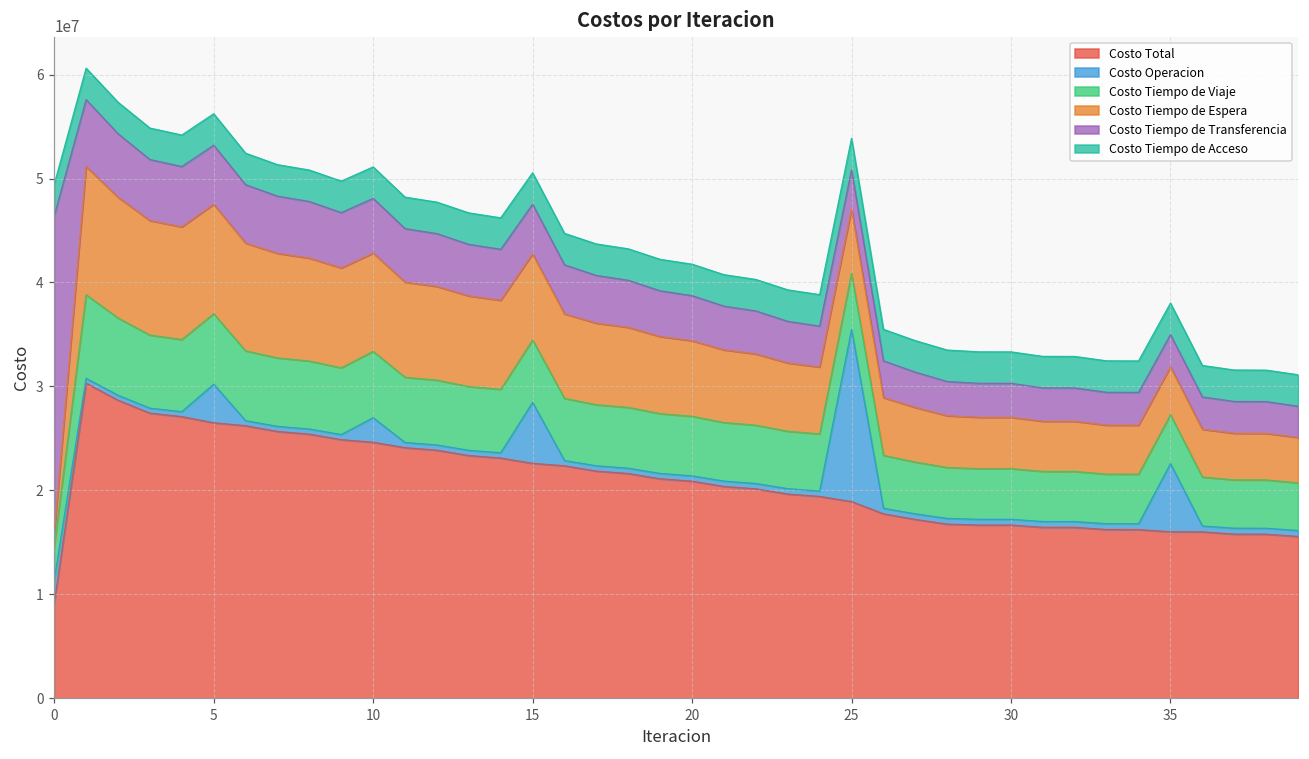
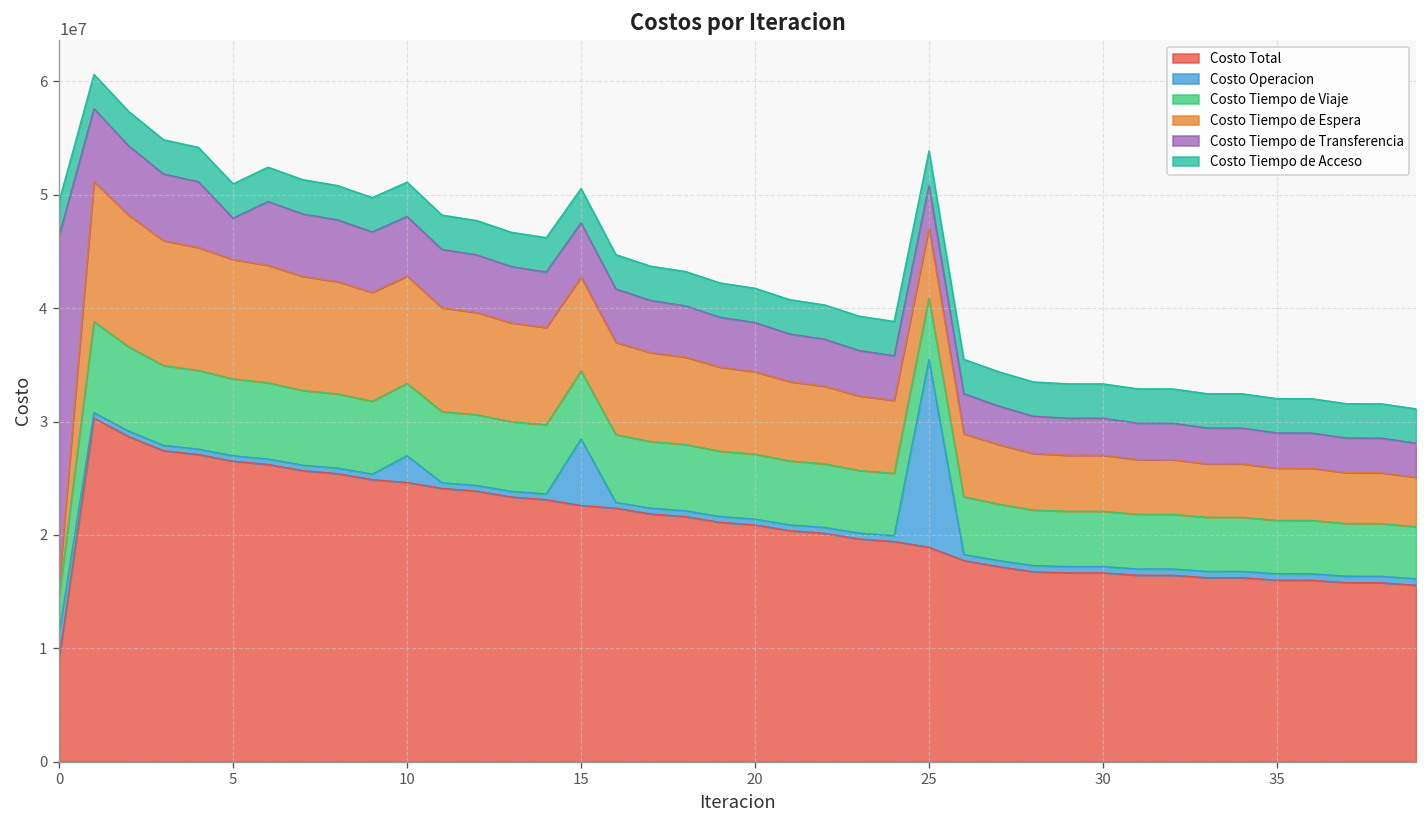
Costo Operacion, 5: 4000000 -> 0
Costo Tiempo de Transferencia, 5: 6000000 -> 4000000
Costo Operacion, 35: 7000000 -> 1000000
